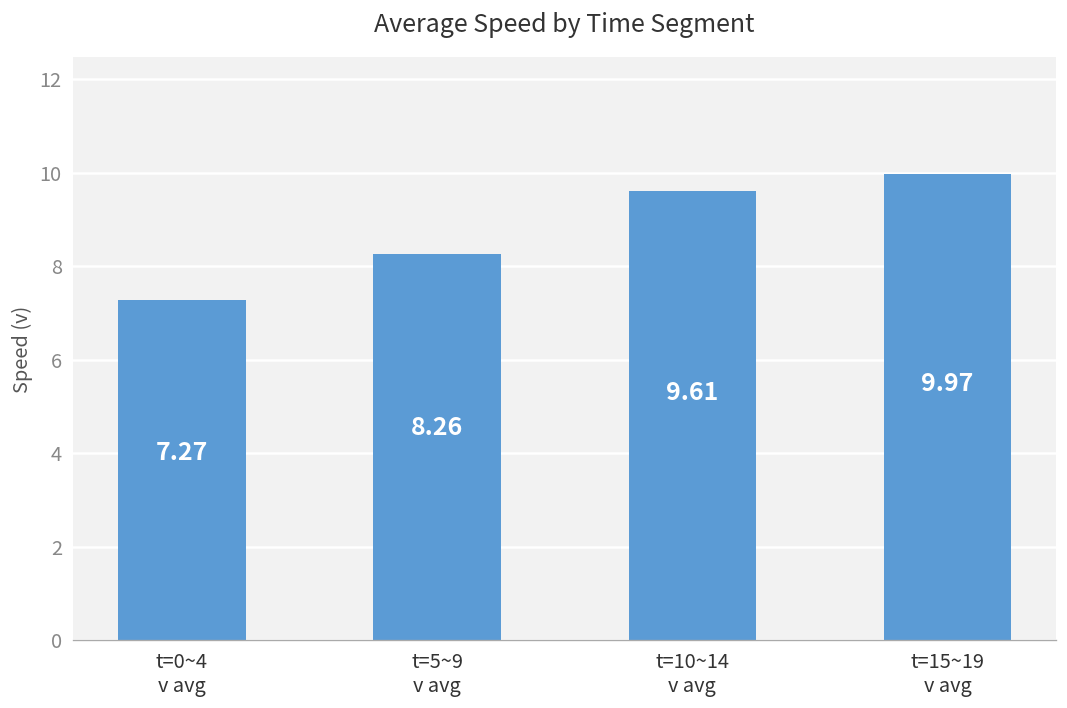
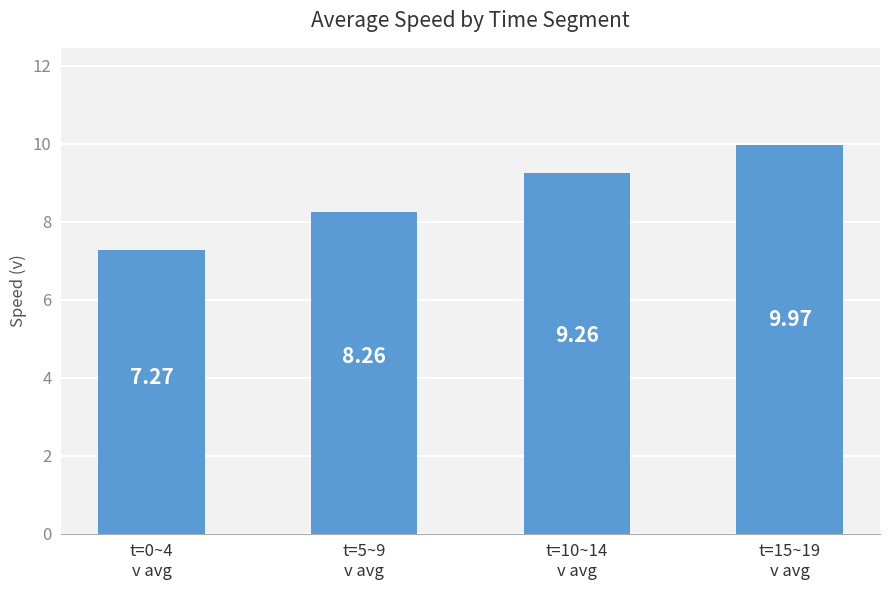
t=10~14 v avg: 9.61 -> 9.26
